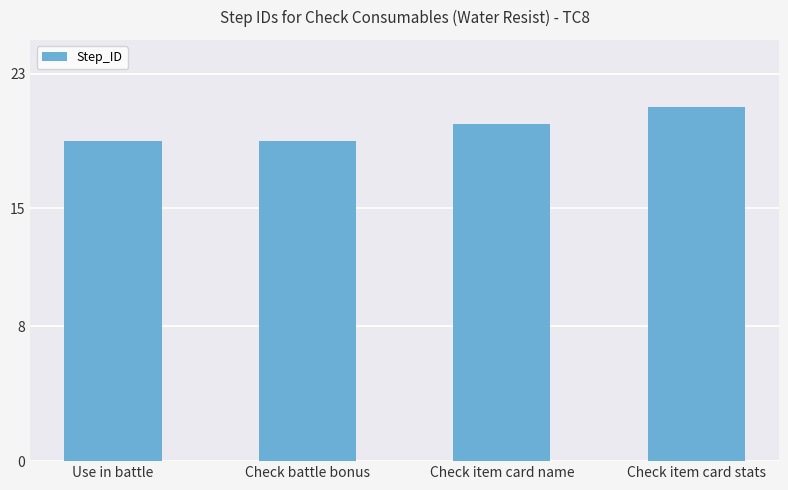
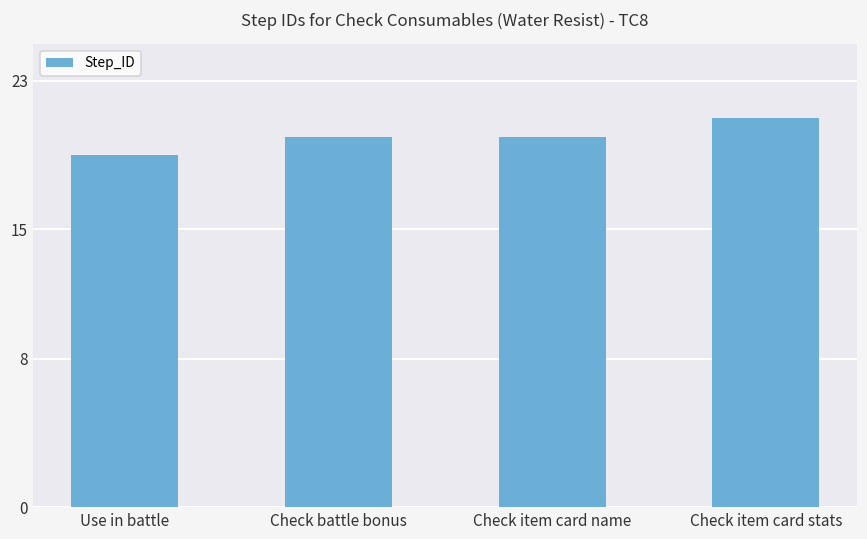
Check battle bonus: 19 -> 20
